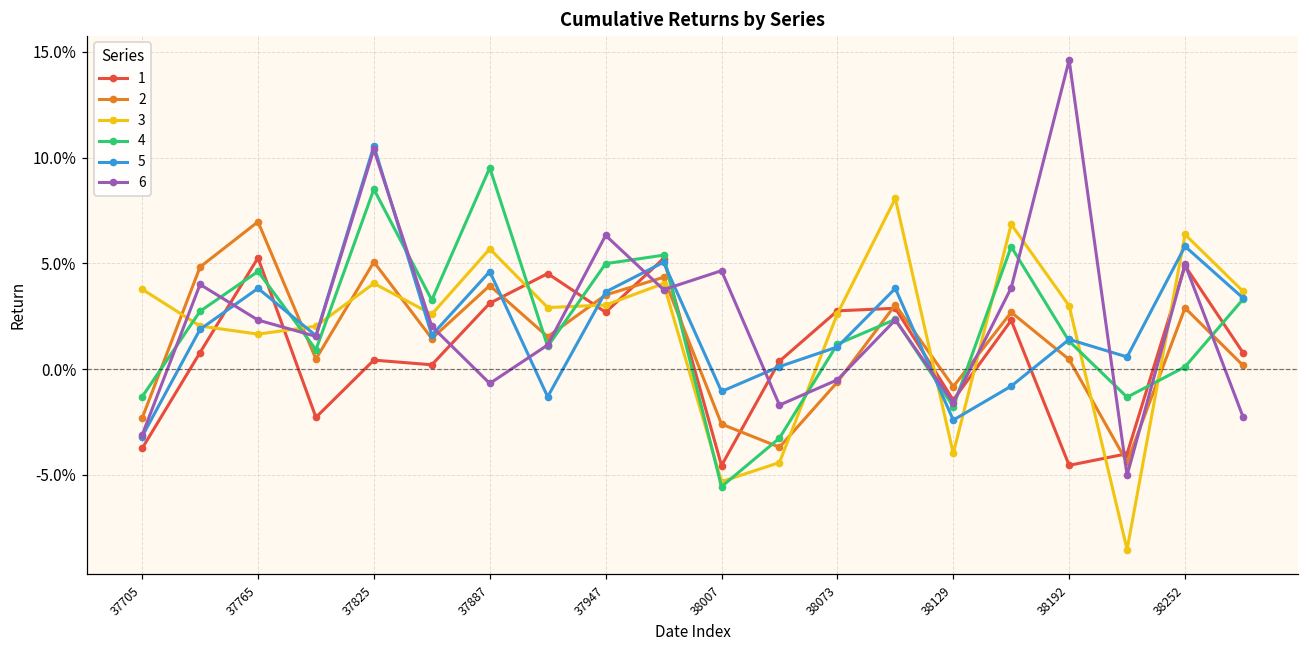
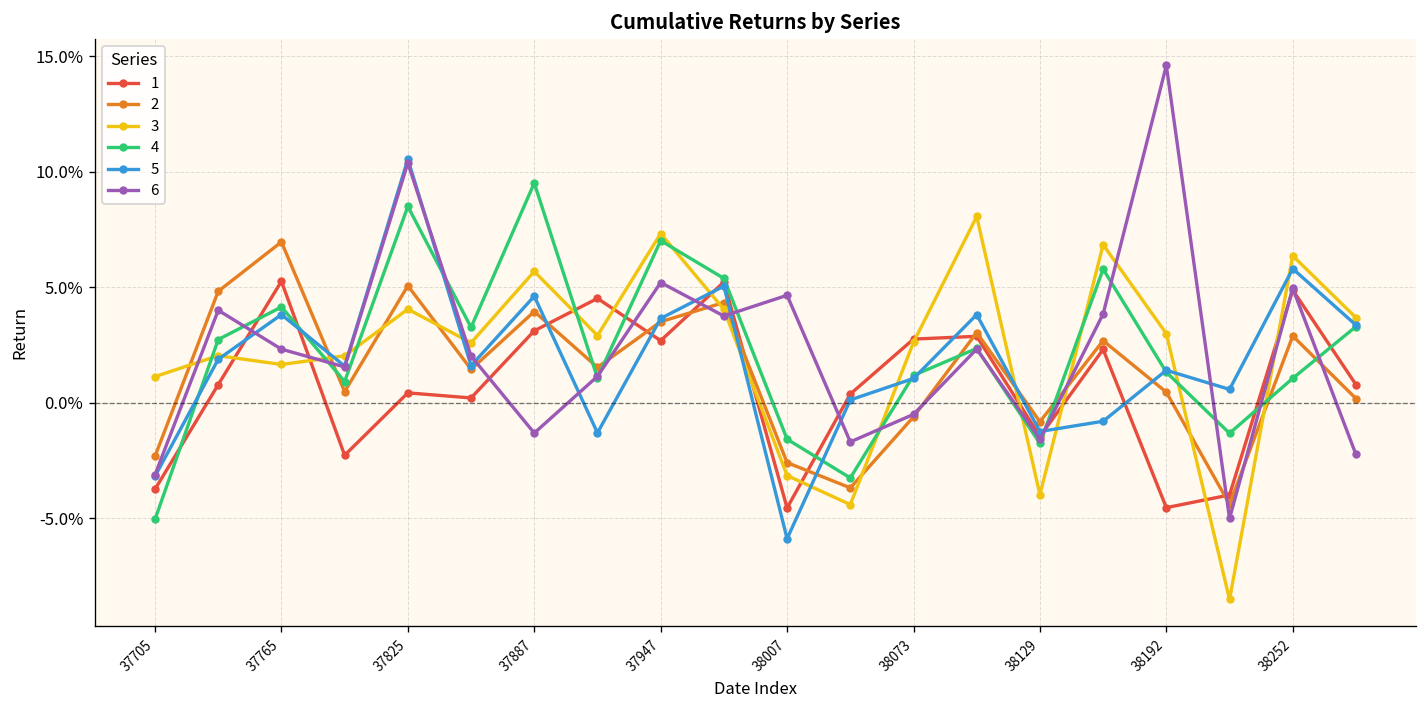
3, 37705: 3.8% -> 1.1%
4, 37705: -1.3% -> -5.0%
4, 37765: 4.6% -> 4.1%
6, 37887: -0.7% -> -1.3%
3, 37947: 3.0% -> 7.3%
4, 37947: 5.0% -> 7.0%
6, 37947: 6.3% -> 5.2%
3, 38007: -5.3% -> -3.2%
4, 38007: -5.6% -> -1.6%
5, 38007: -1.1% -> -5.9%
5, 38129: -2.4% -> -1.2%
4, 38252: 0.1% -> 1.1%
